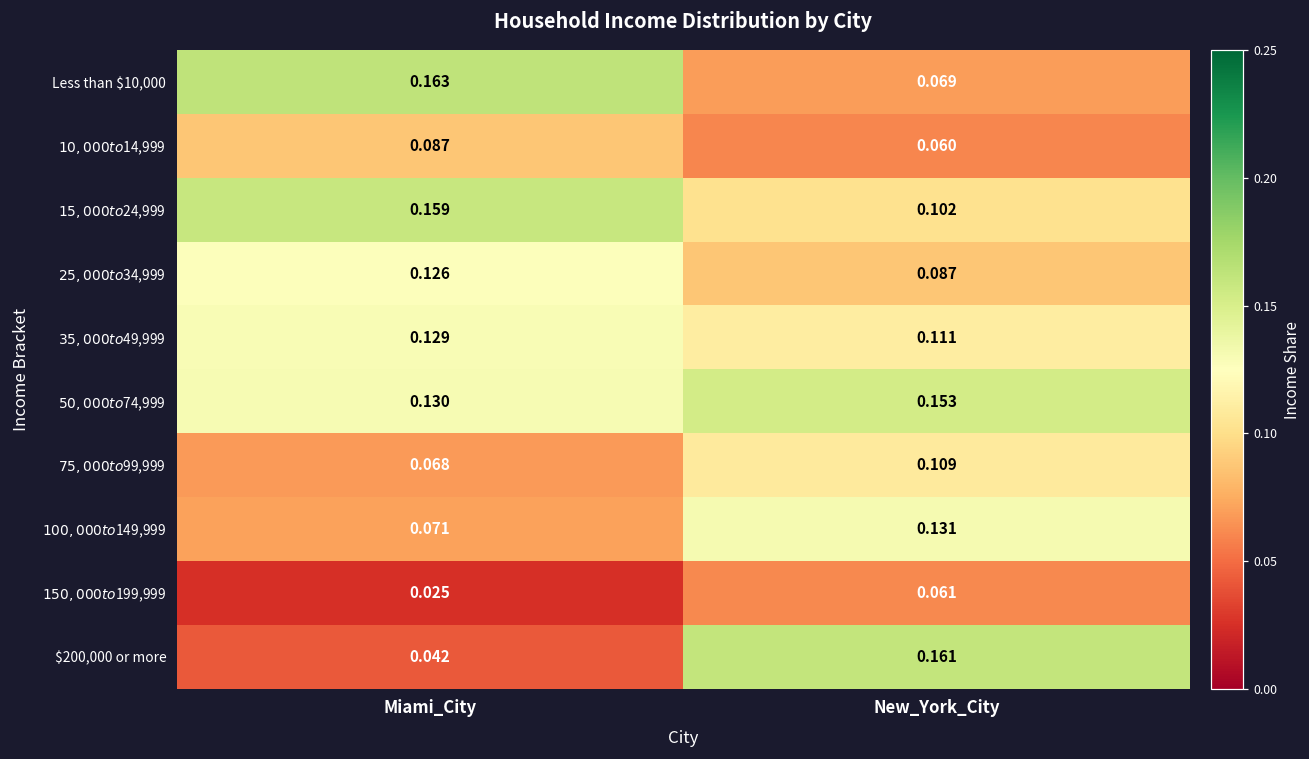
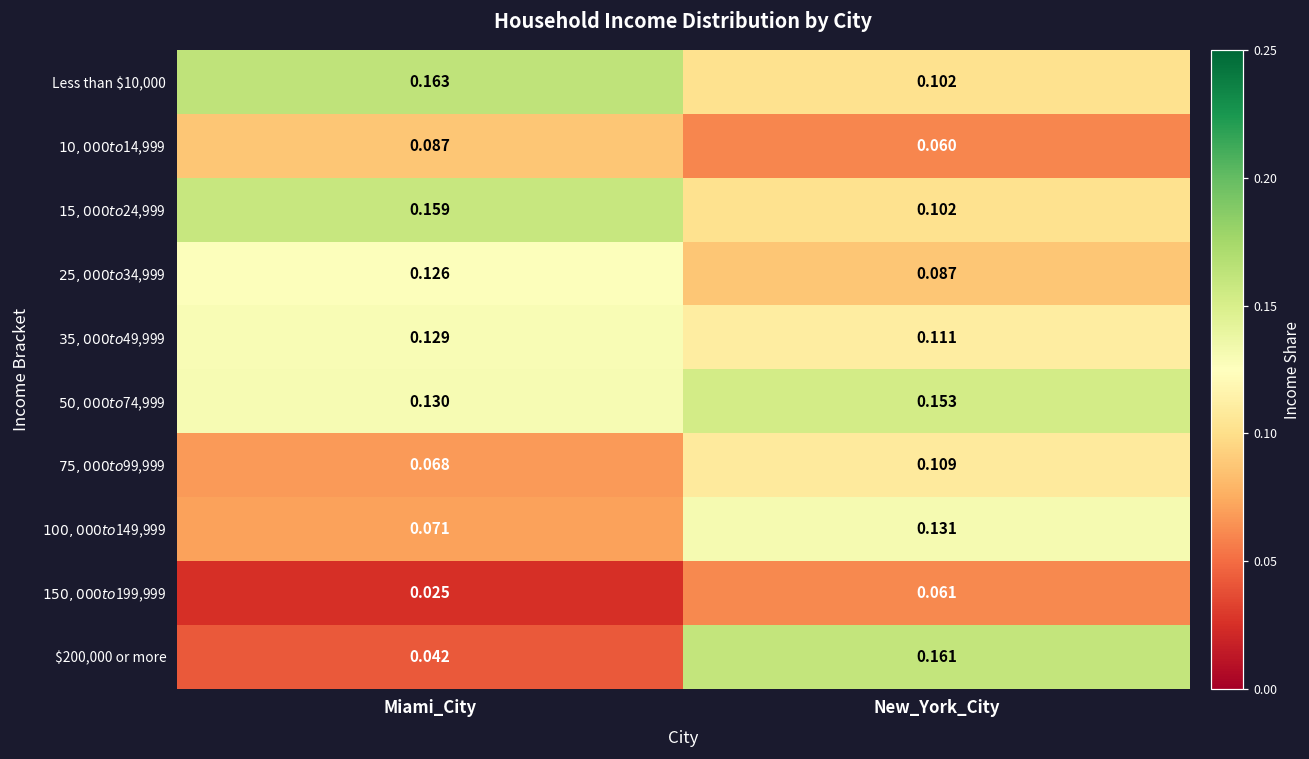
Less than $10,000, New_York_City: 0.069 -> 0.102
